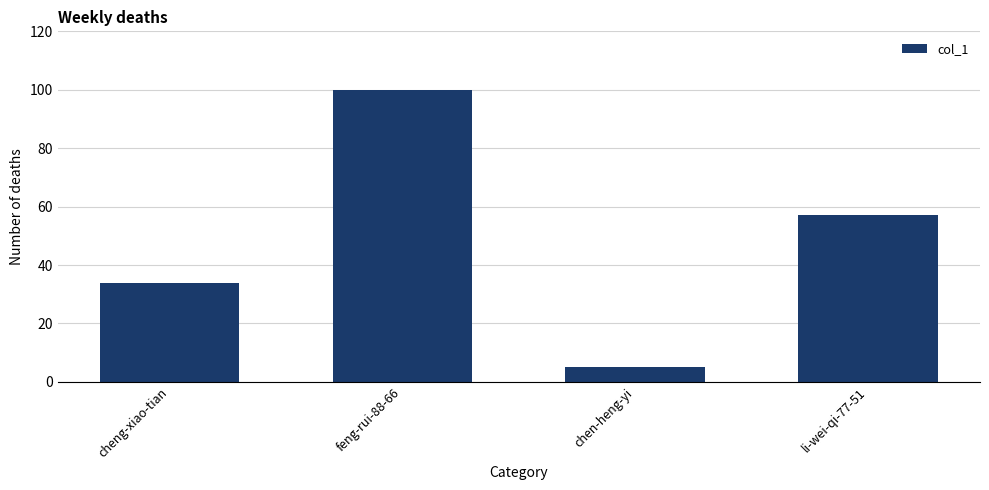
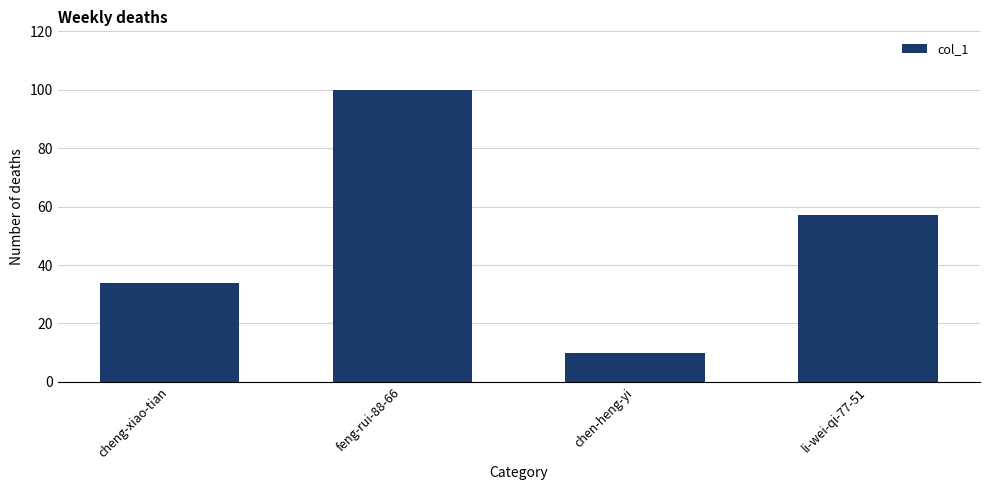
chen-heng-yi: 5 -> 10
